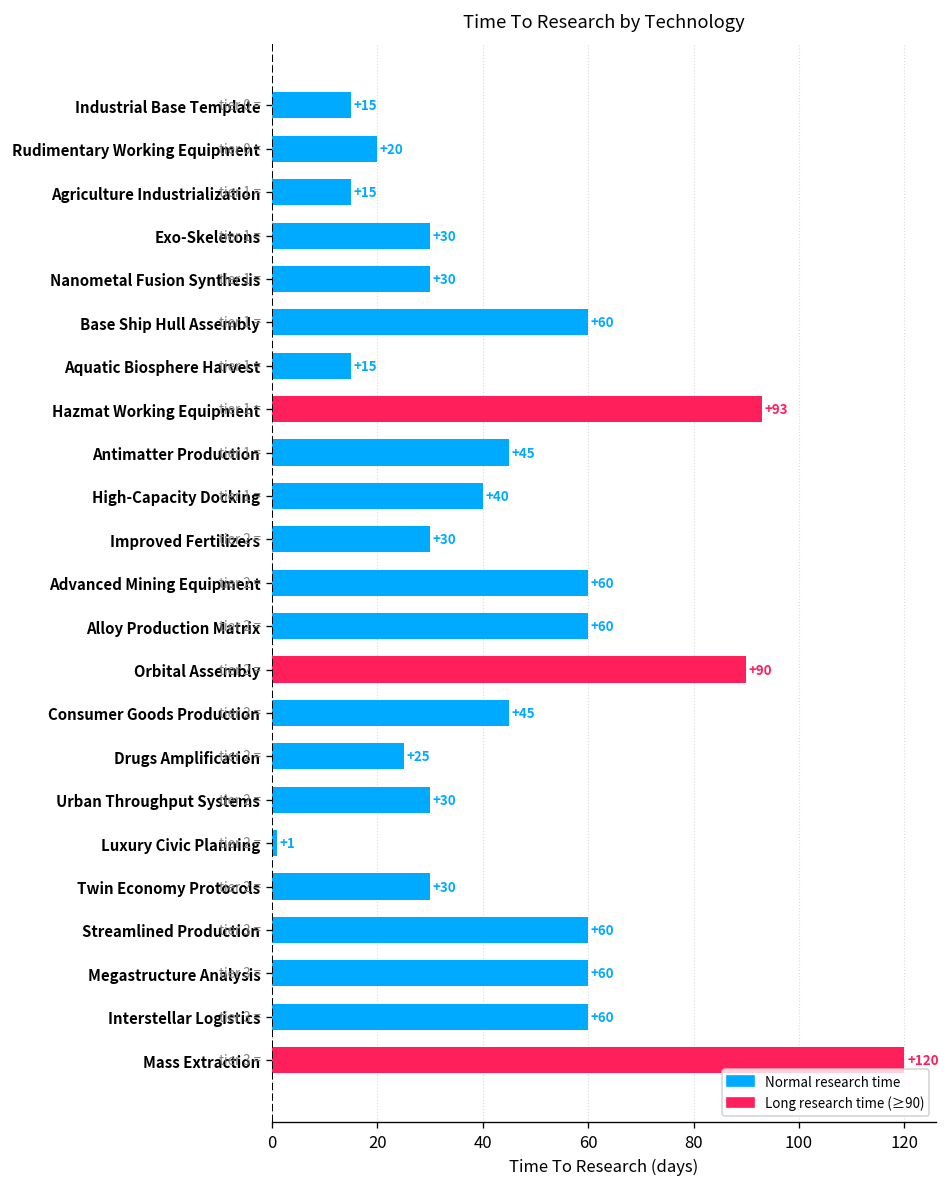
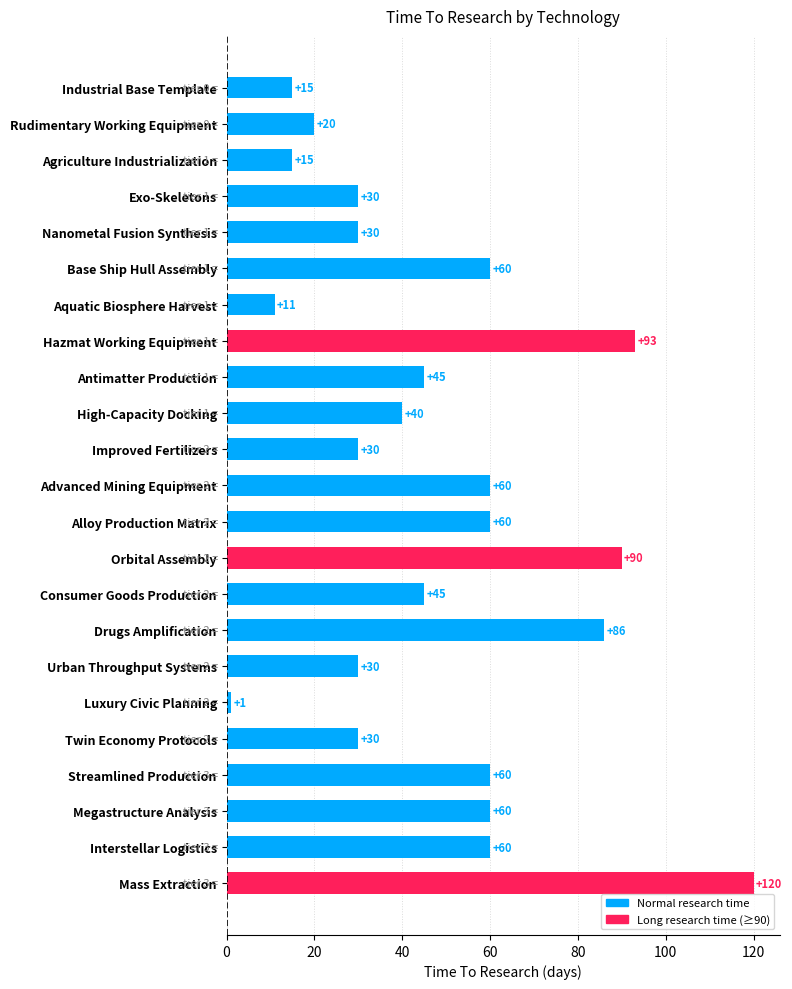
Aquatic Biosphere Harvest: +15 -> +11
Drugs Amplification: +25 -> +86
